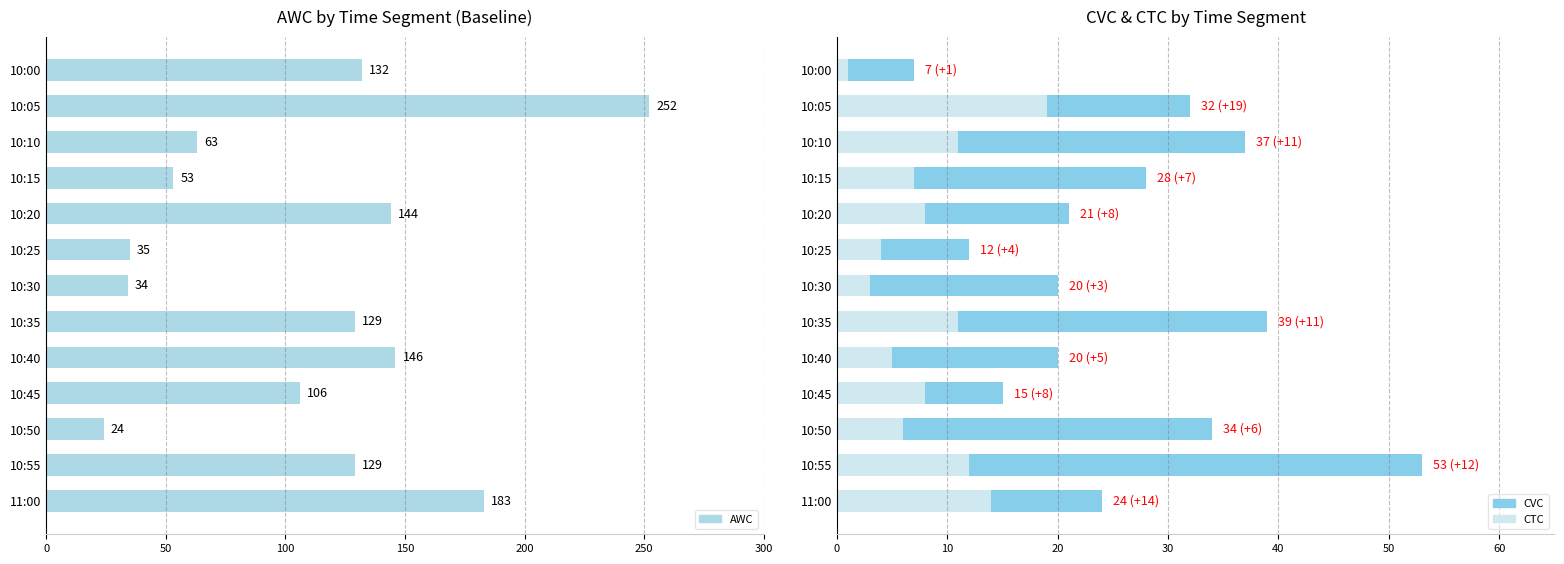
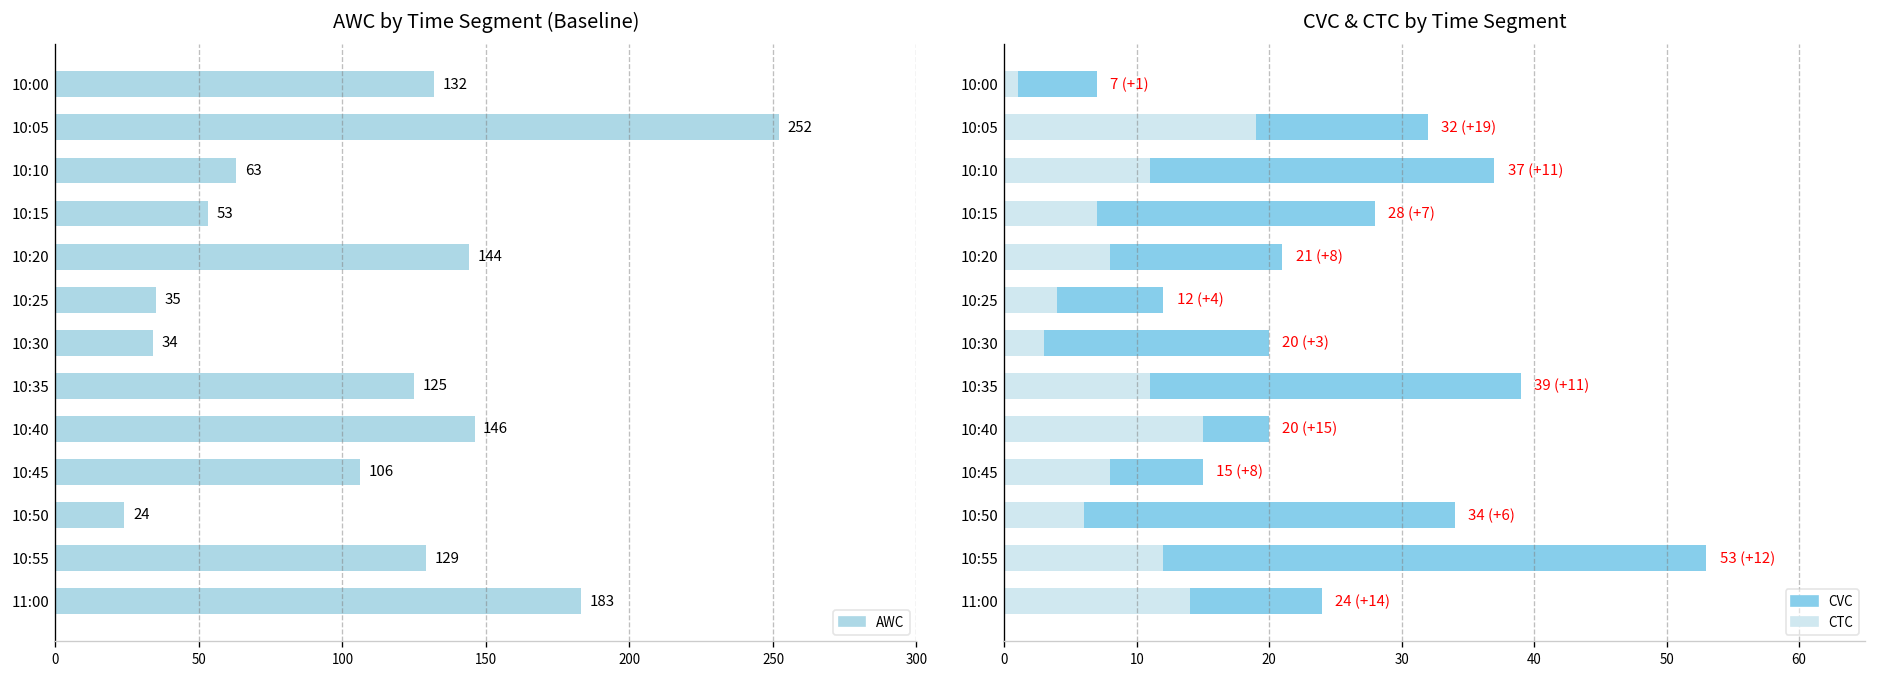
AWC by Time Segment (Baseline), 10:35: 129 -> 125
CVC & CTC by Time Segment, CTC, 10:40: (+5) -> (+15)
